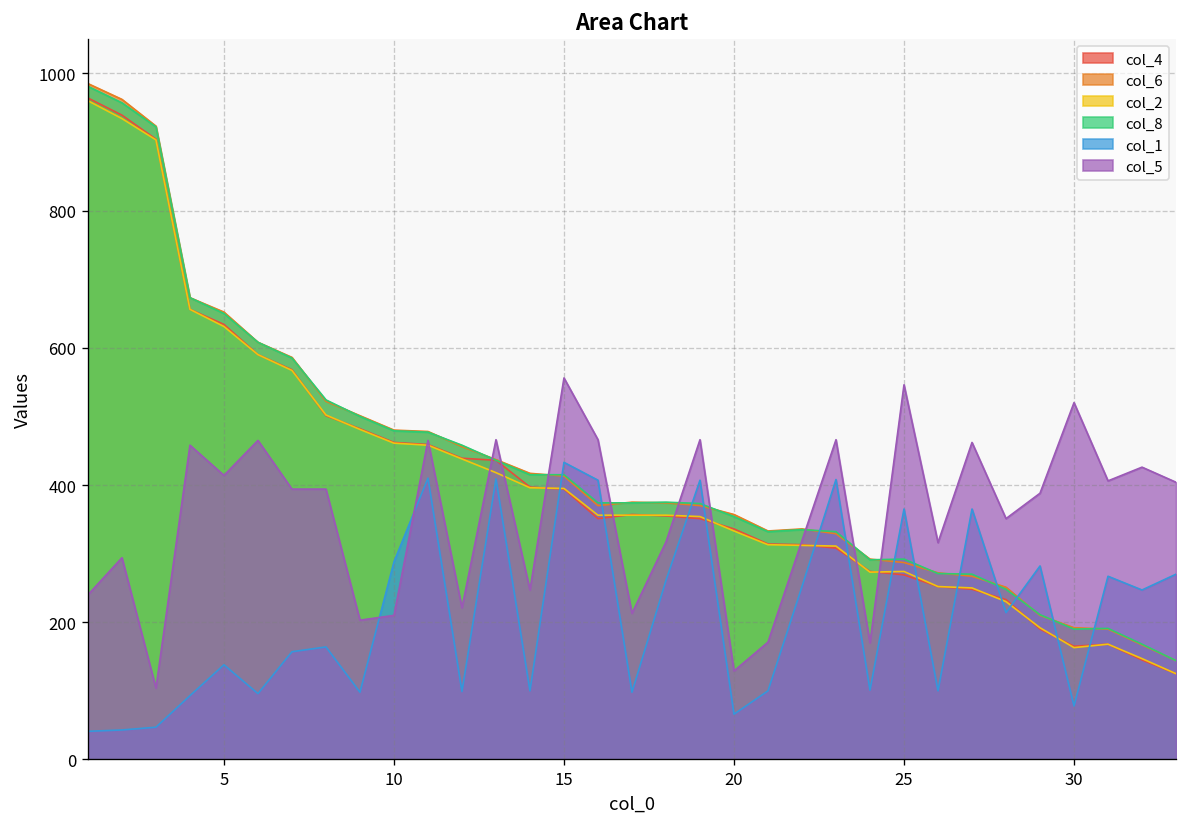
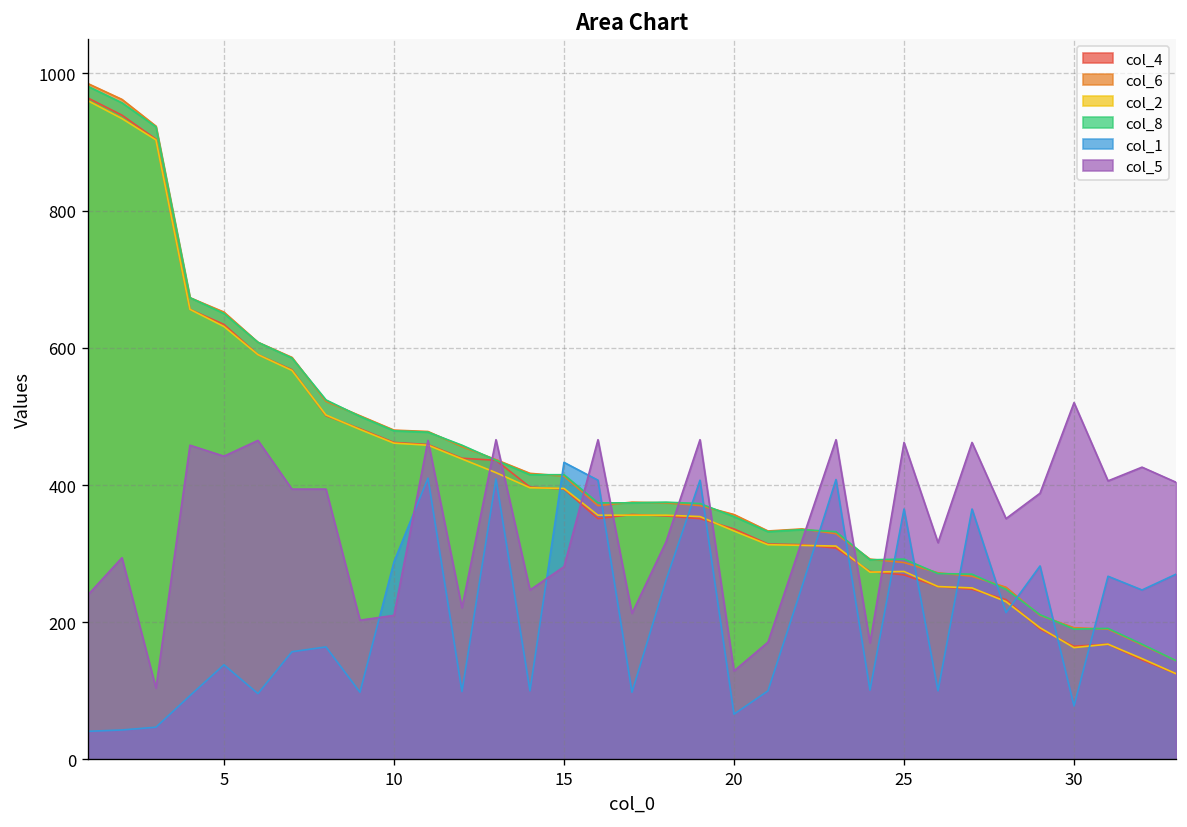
col_5, 5: 410 -> 440
col_5, 15: 560 -> 280
col_5, 25: 550 -> 460
